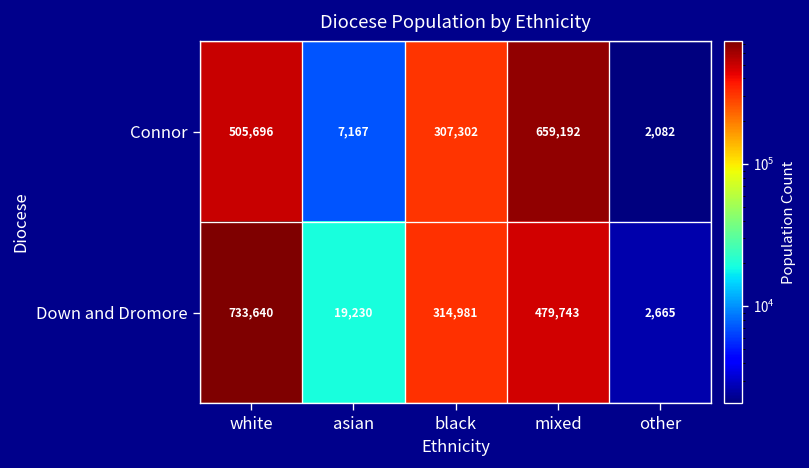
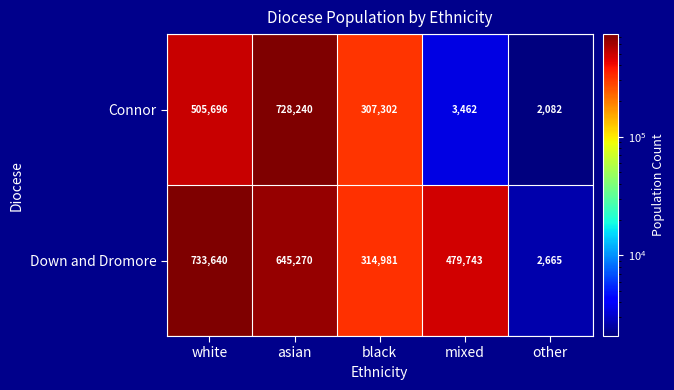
Connor, asian: 7,167 -> 728,240
Connor, mixed: 659,192 -> 3,462
Down and Dromore, asian: 19,230 -> 645,270
